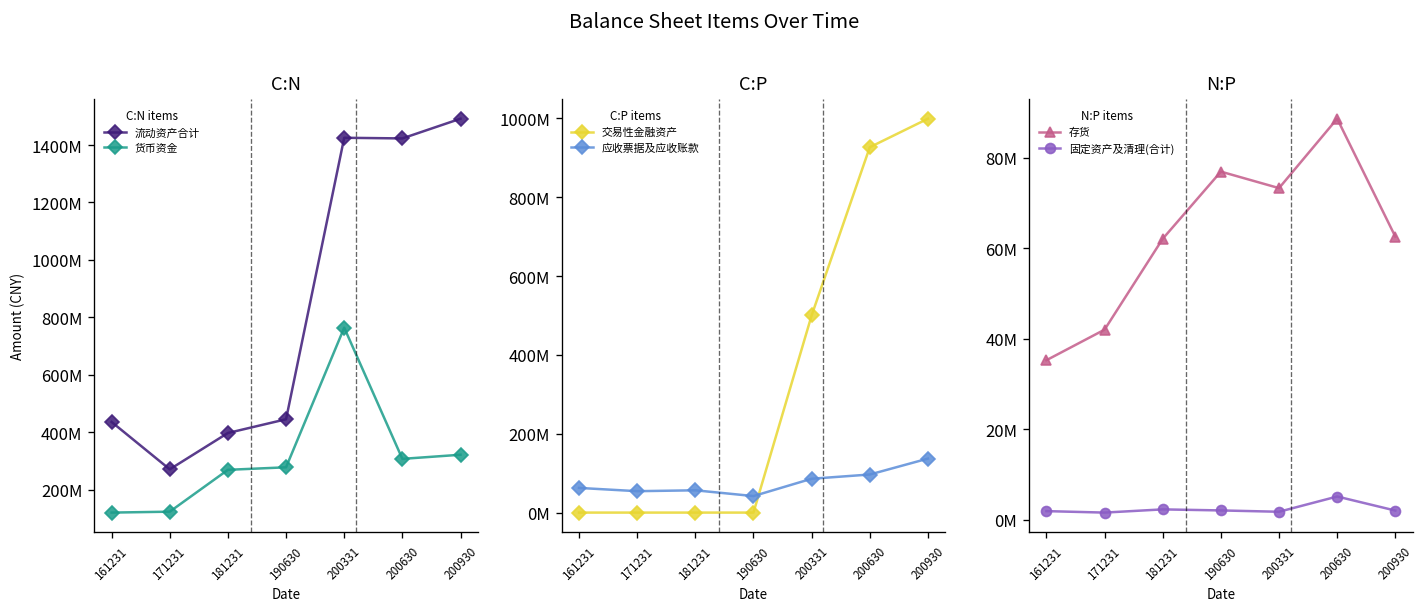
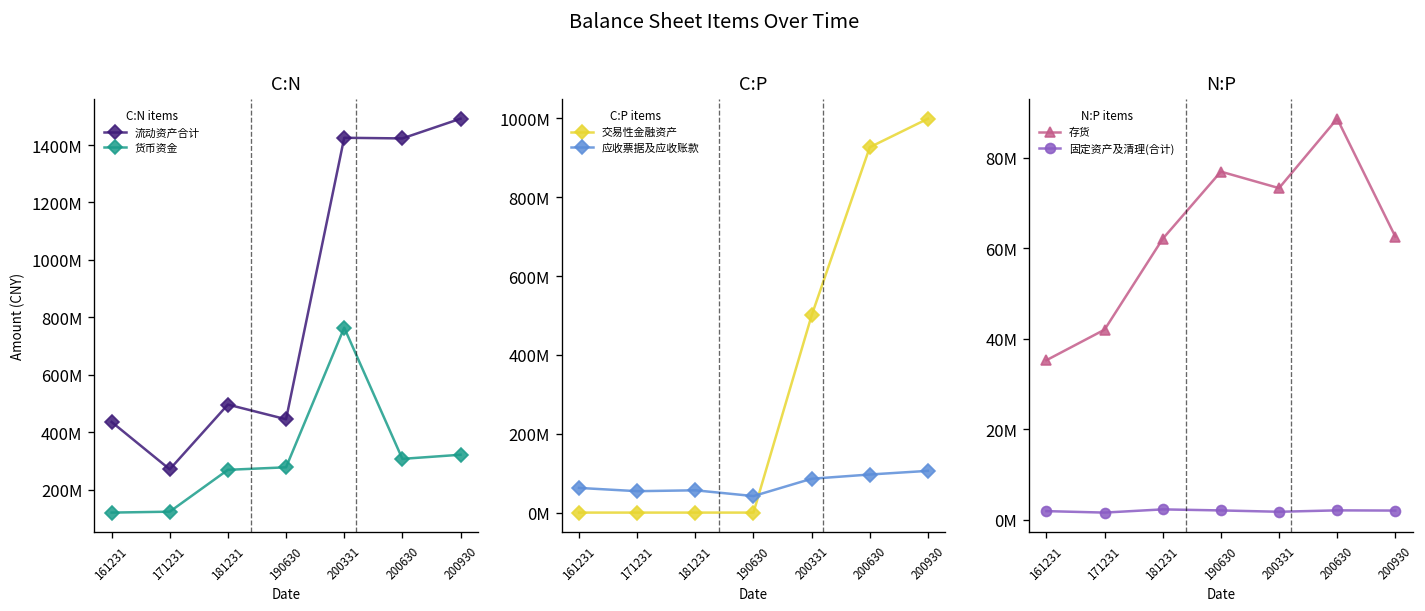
C:N, 流动资产合计, 181231: 400000000 -> 500000000
C:P, 应收票据及应收账款, 200930: 140000000 -> 110000000
N:P, 固定资产及清理(合计), 200630: 5000000 -> 2000000
